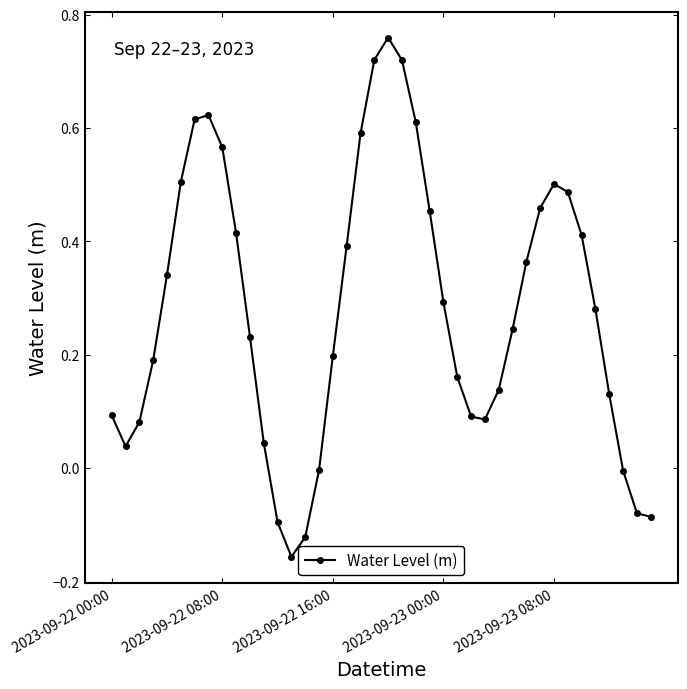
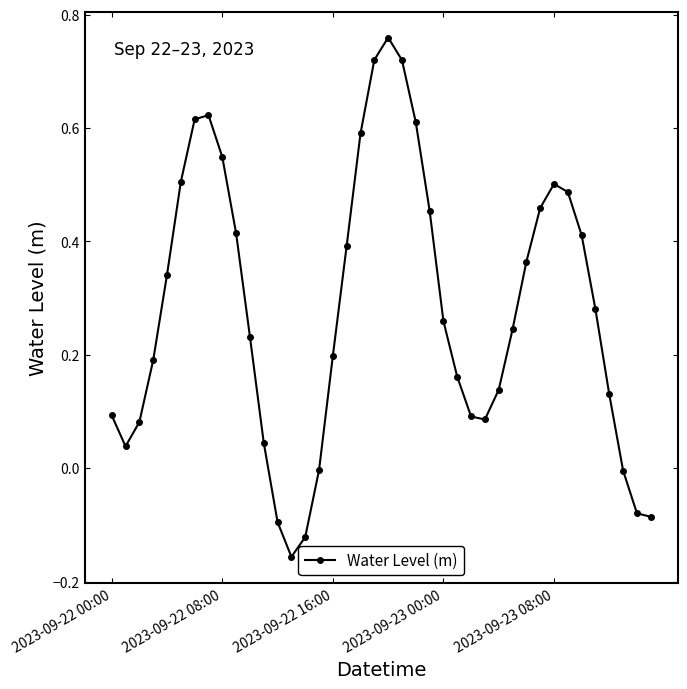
2023-09-22 08:00: 0.57 -> 0.55
2023-09-23 00:00: 0.29 -> 0.26
